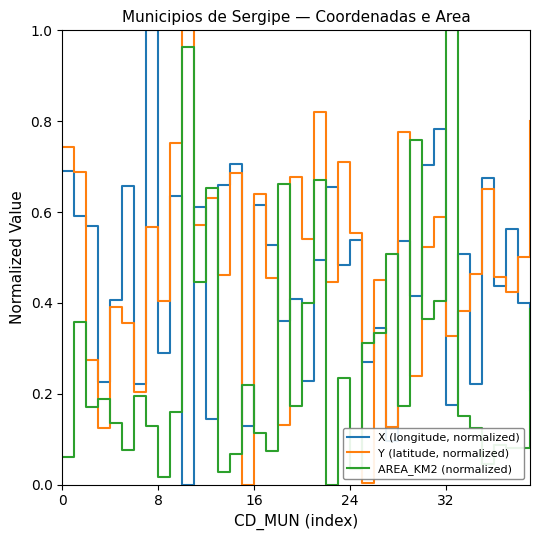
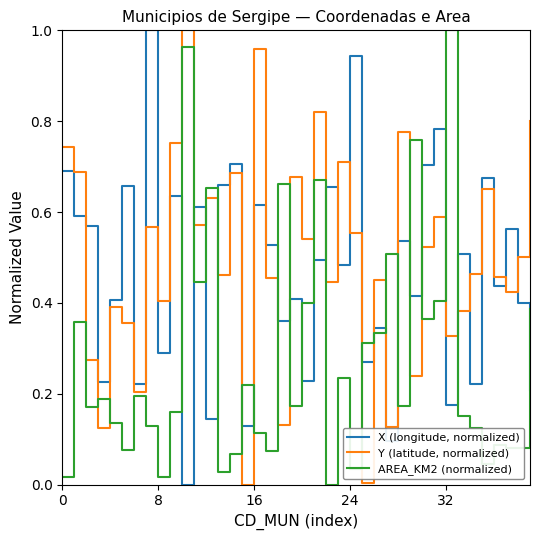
AREA_KM2 (normalized), 0: 0.06 -> 0.02
Y (latitude, normalized), 16: 0.64 -> 0.96
X (longitude, normalized), 24: 0.54 -> 0.94
